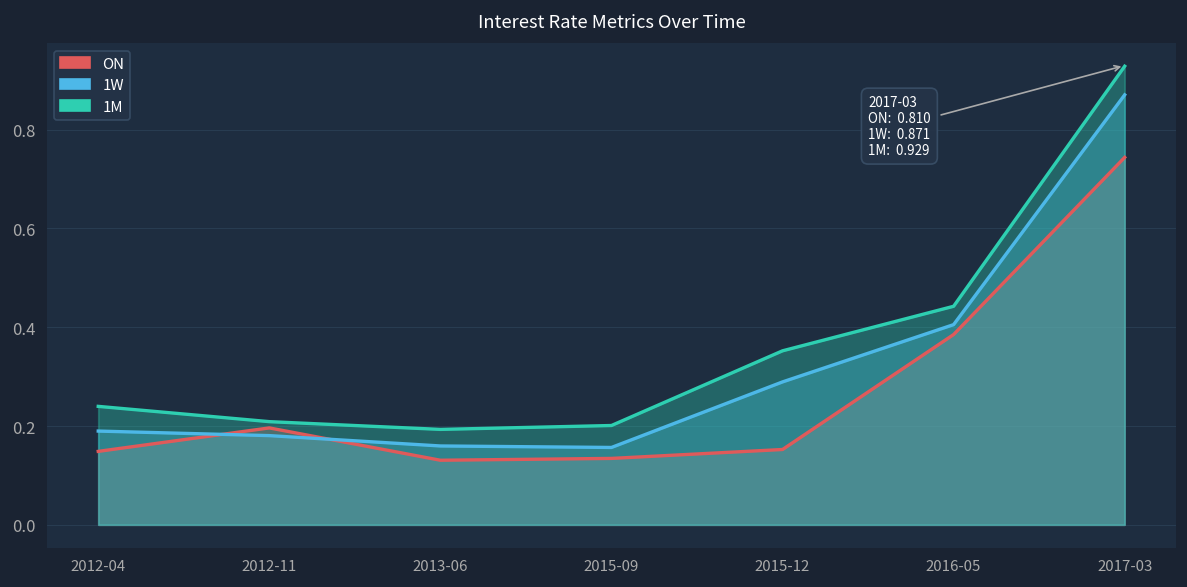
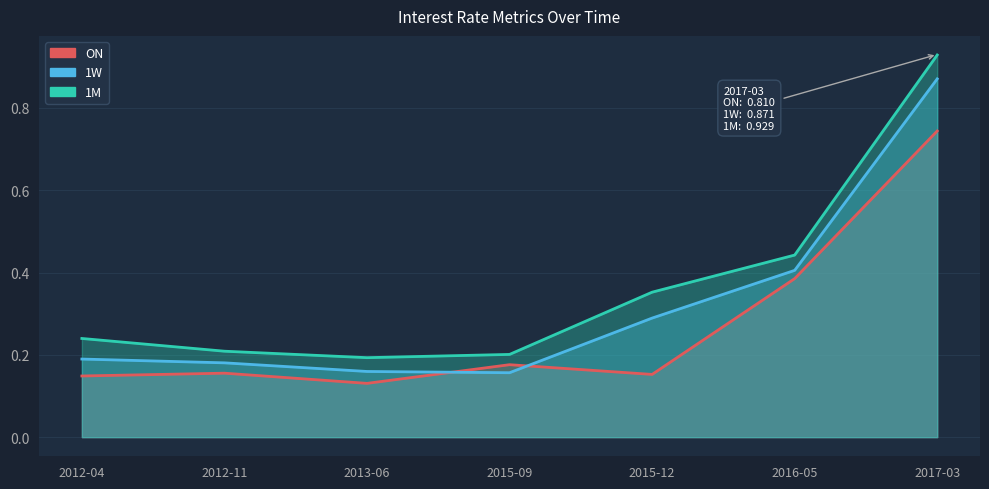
ON, 2012-11: 0.20 -> 0.16
ON, 2015-09: 0.13 -> 0.18
